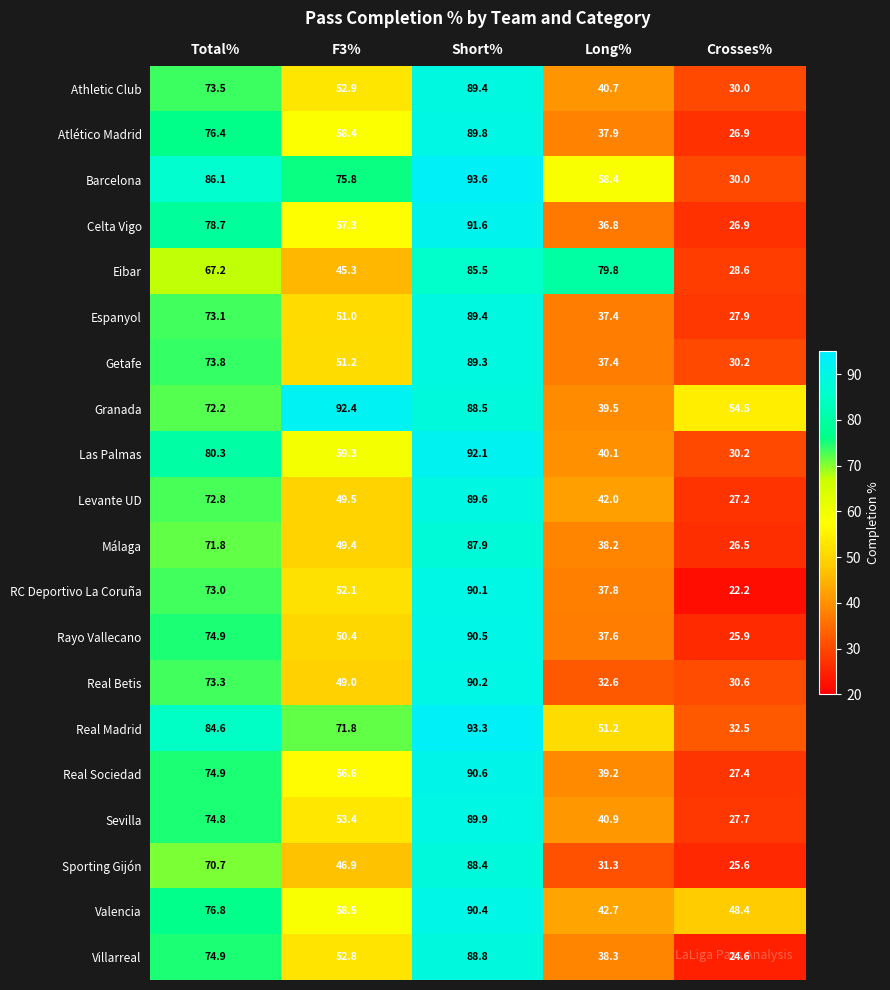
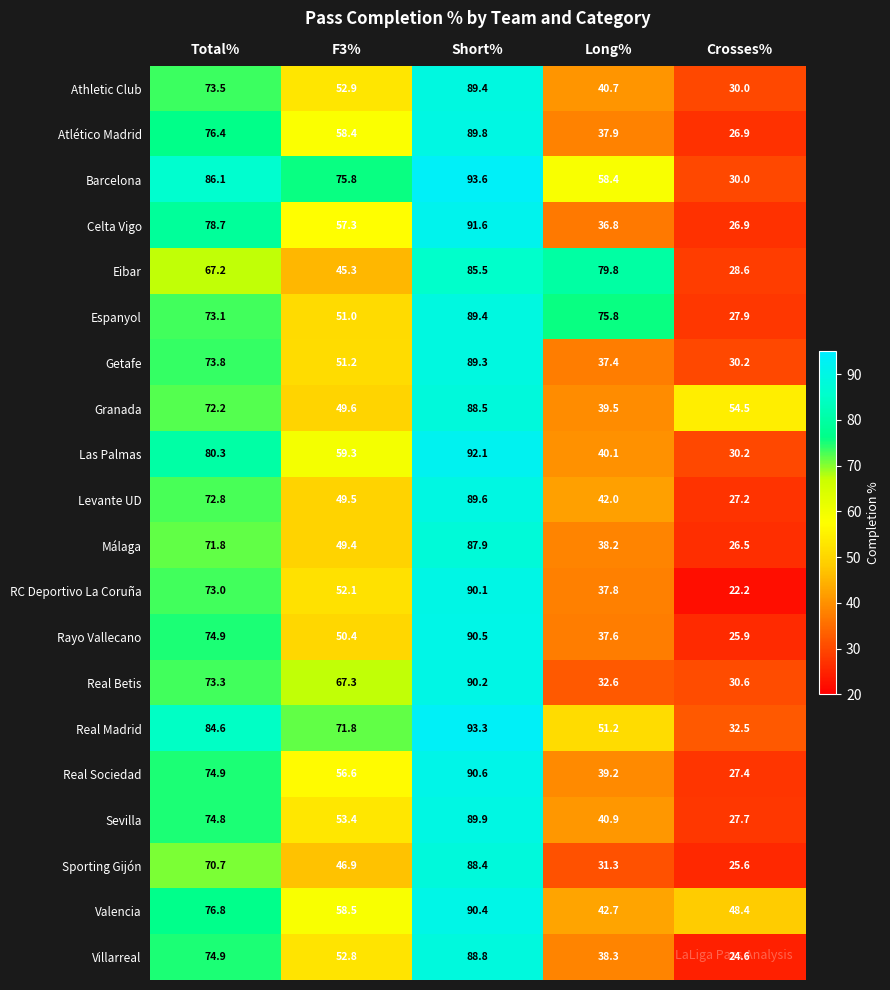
Espanyol, Long%: 37.4 -> 75.8
Granada, F3%: 92.4 -> 49.6
Real Betis, F3%: 49.0 -> 67.3
